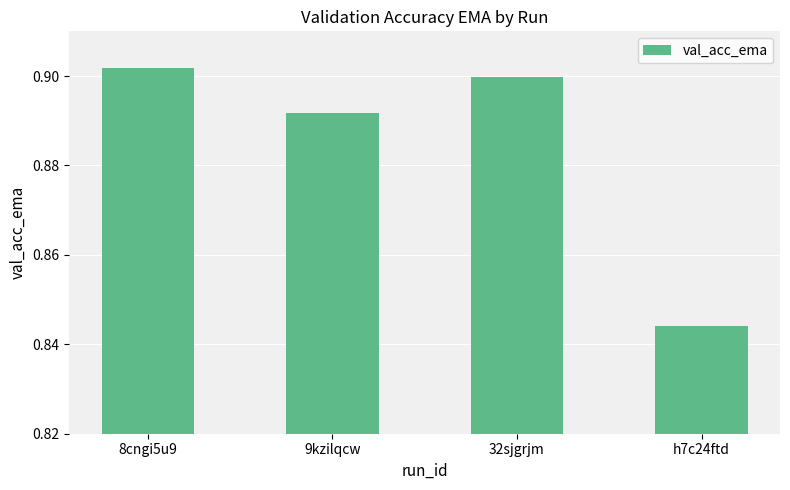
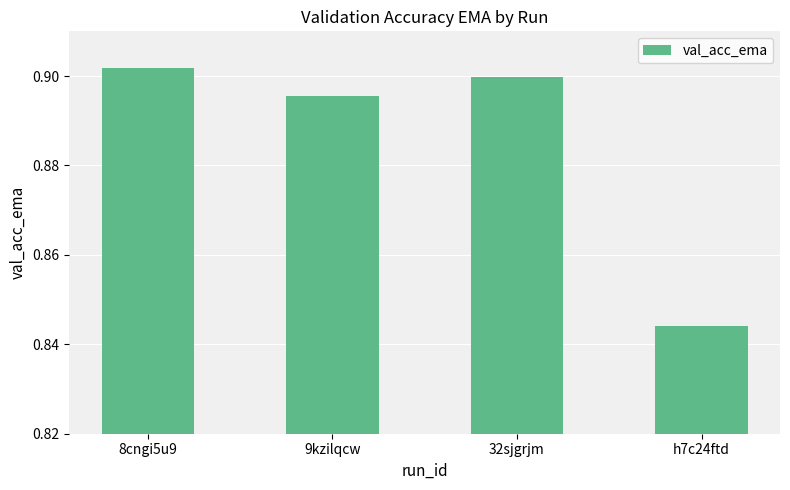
9kzilqcw: 0.892 -> 0.896
